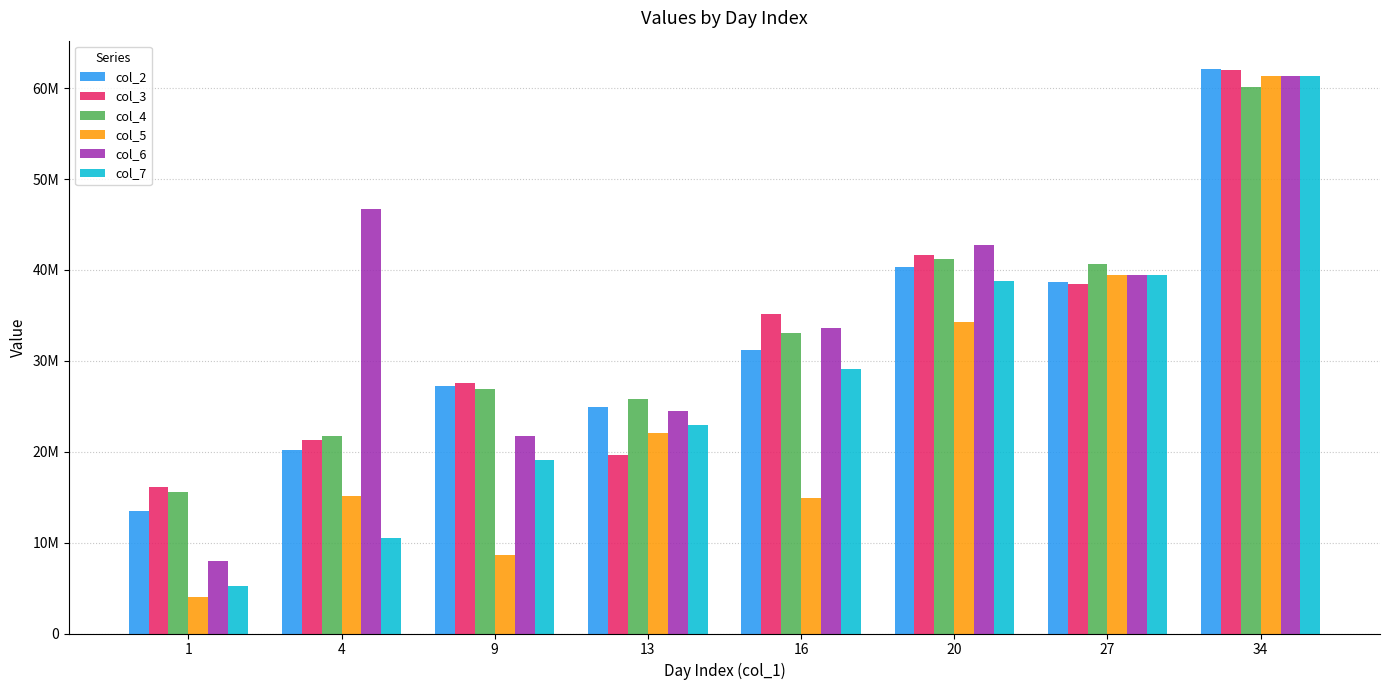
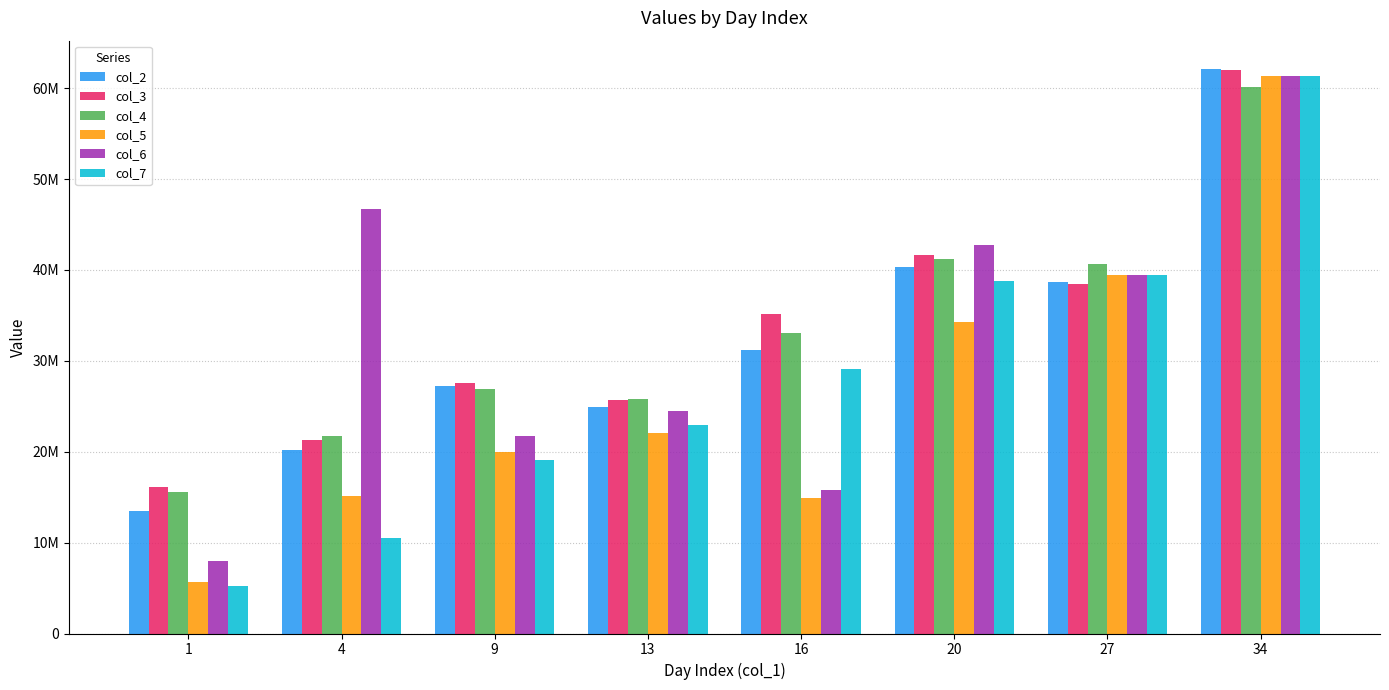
col_5, 1: 4000000 -> 6000000
col_5, 9: 9000000 -> 20000000
col_3, 13: 20000000 -> 26000000
col_6, 16: 34000000 -> 16000000
